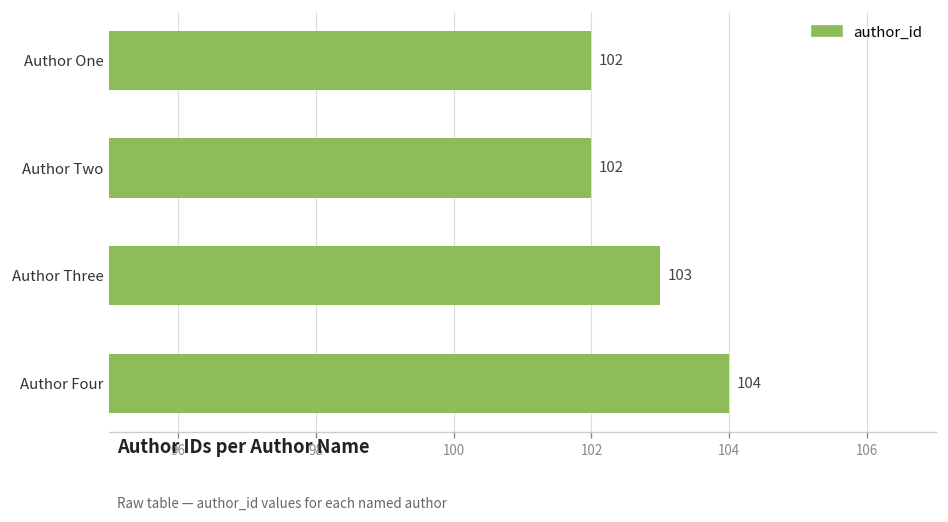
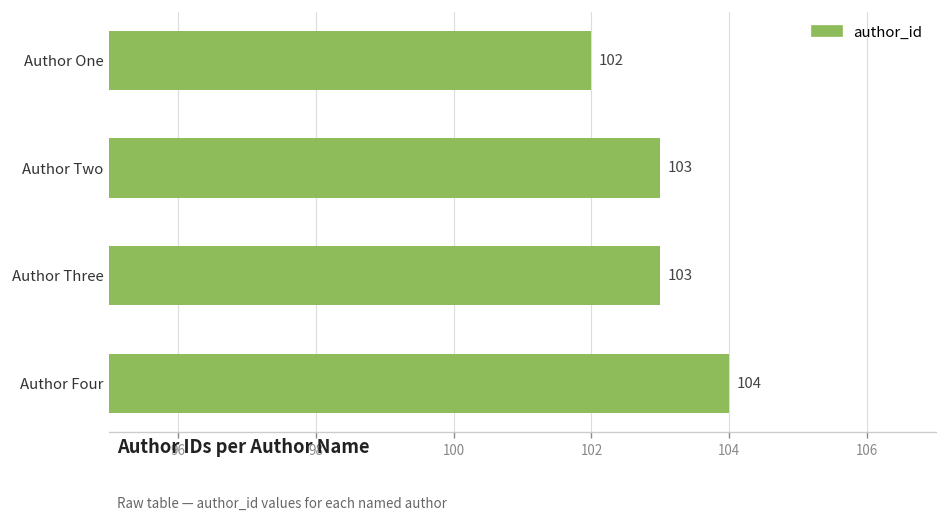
Author Two: 102 -> 103
